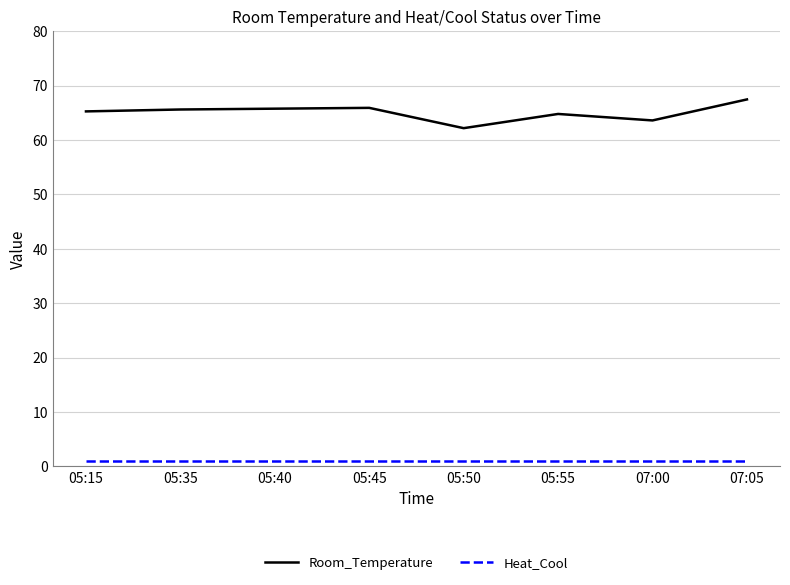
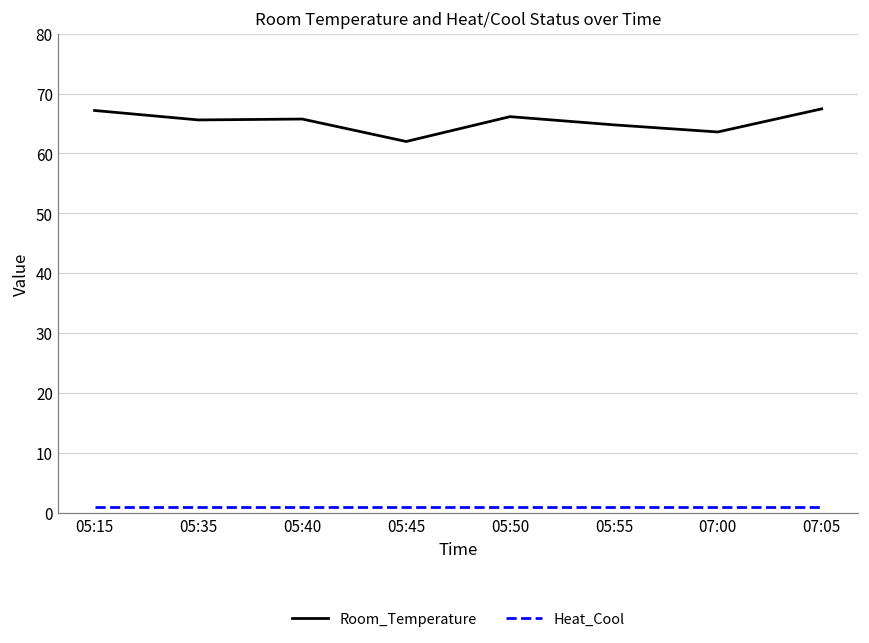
Room_Temperature, 05:15: 65 -> 67
Room_Temperature, 05:45: 66 -> 62
Room_Temperature, 05:50: 62 -> 66
